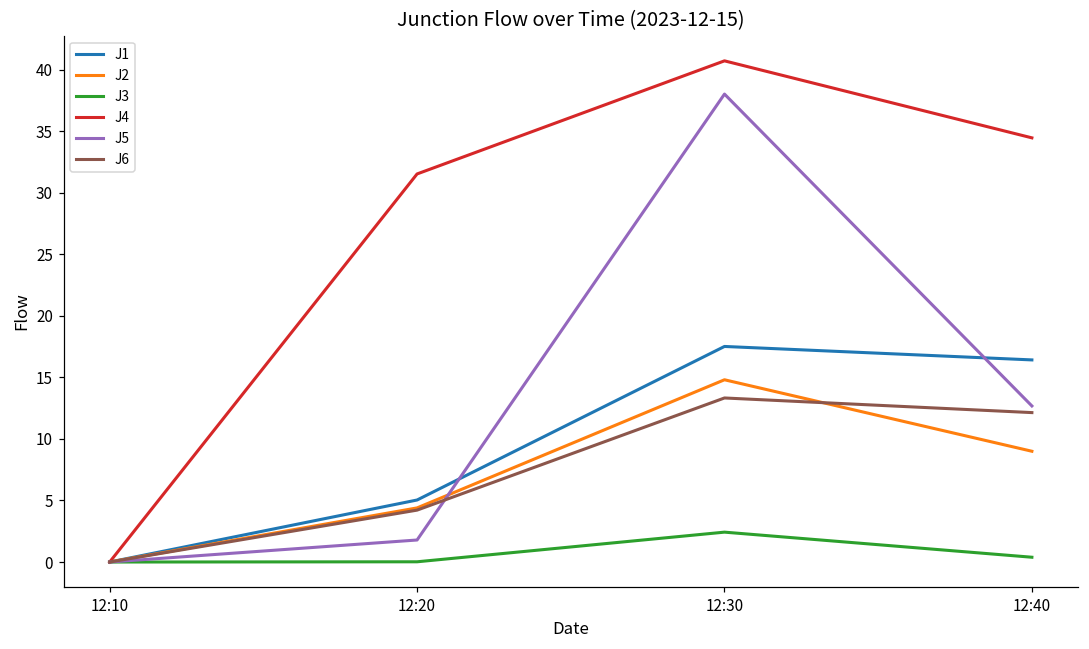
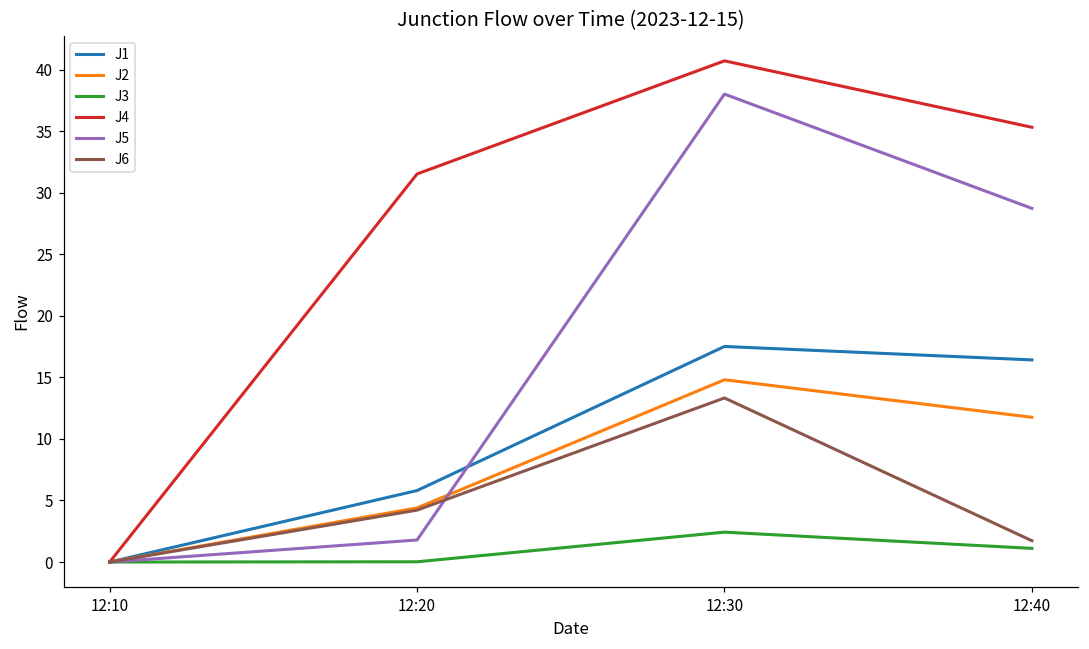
J1, 12:20: 5.0 -> 5.8
J2, 12:40: 9.0 -> 11.8
J3, 12:40: 0.4 -> 1.1
J4, 12:40: 34.5 -> 35.3
J5, 12:40: 12.7 -> 28.7
J6, 12:40: 12.1 -> 1.7
